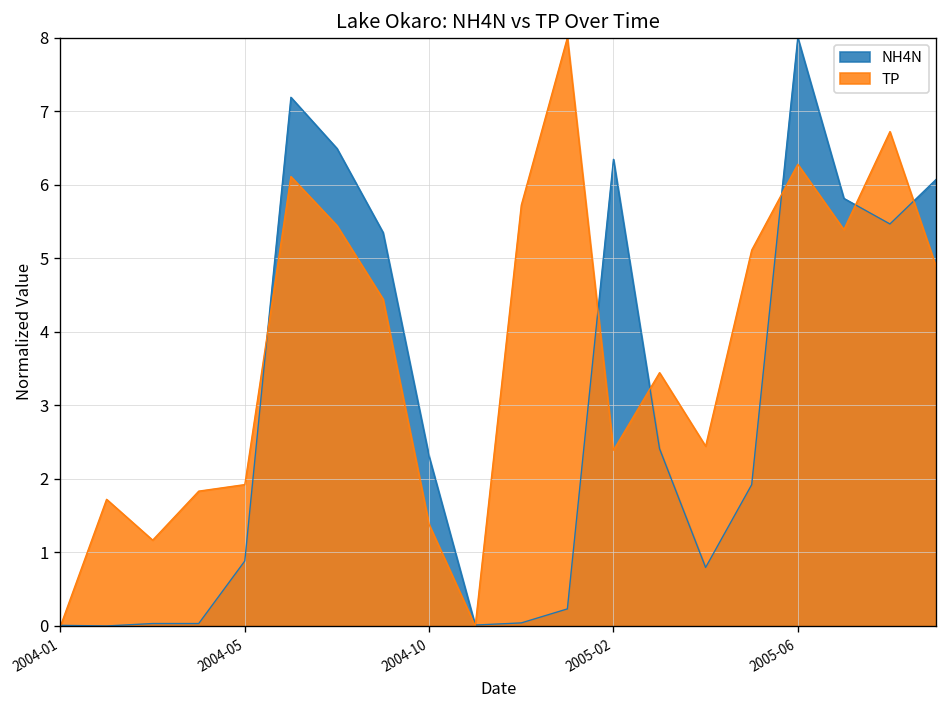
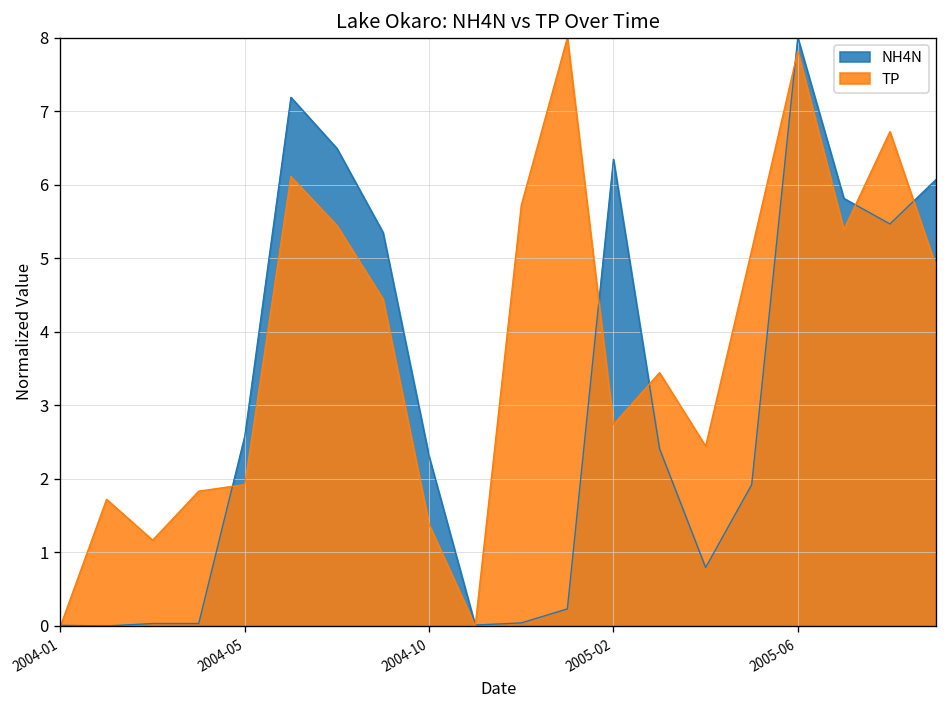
NH4N, 2004-05: 0.9 -> 2.6
TP, 2005-02: 2.4 -> 2.7
TP, 2005-06: 6.3 -> 7.8
